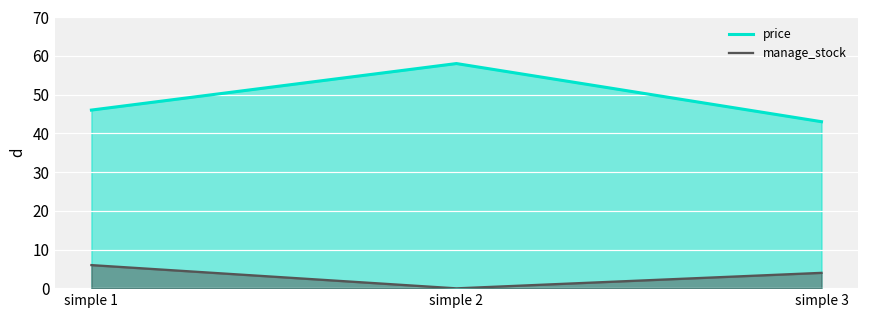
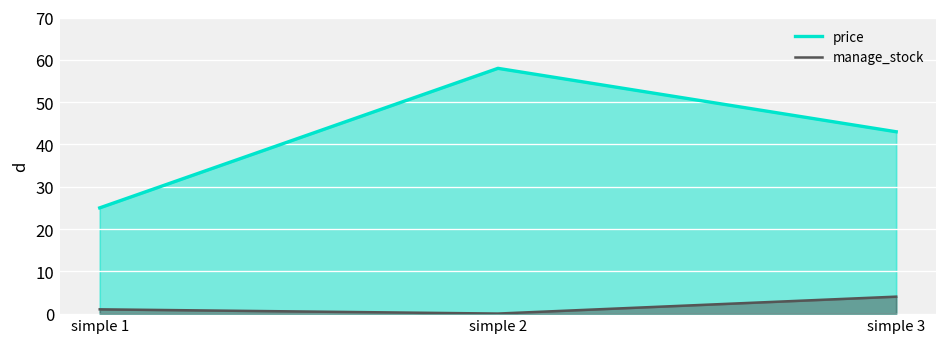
price, simple 1: 46 -> 25
manage_stock, simple 1: 6 -> 1
